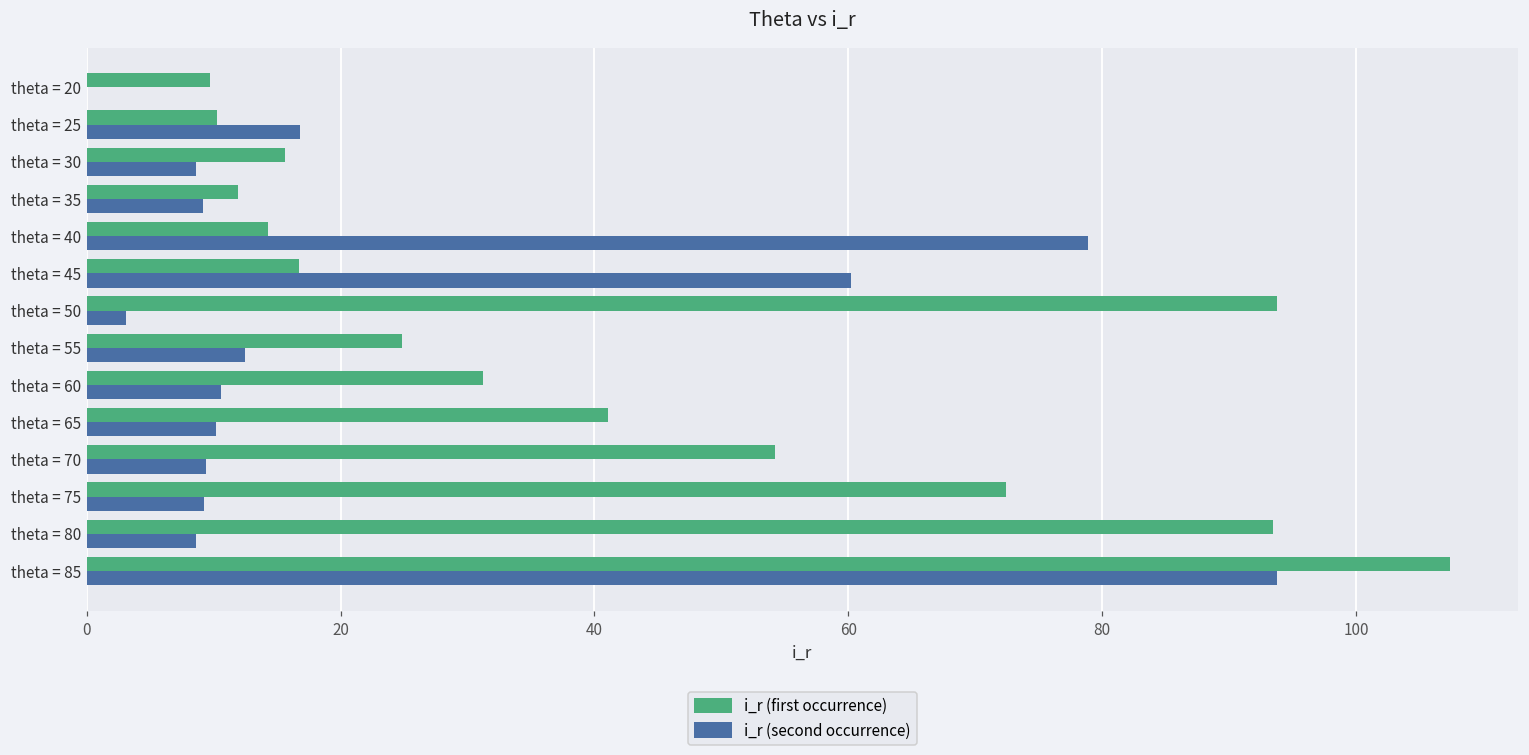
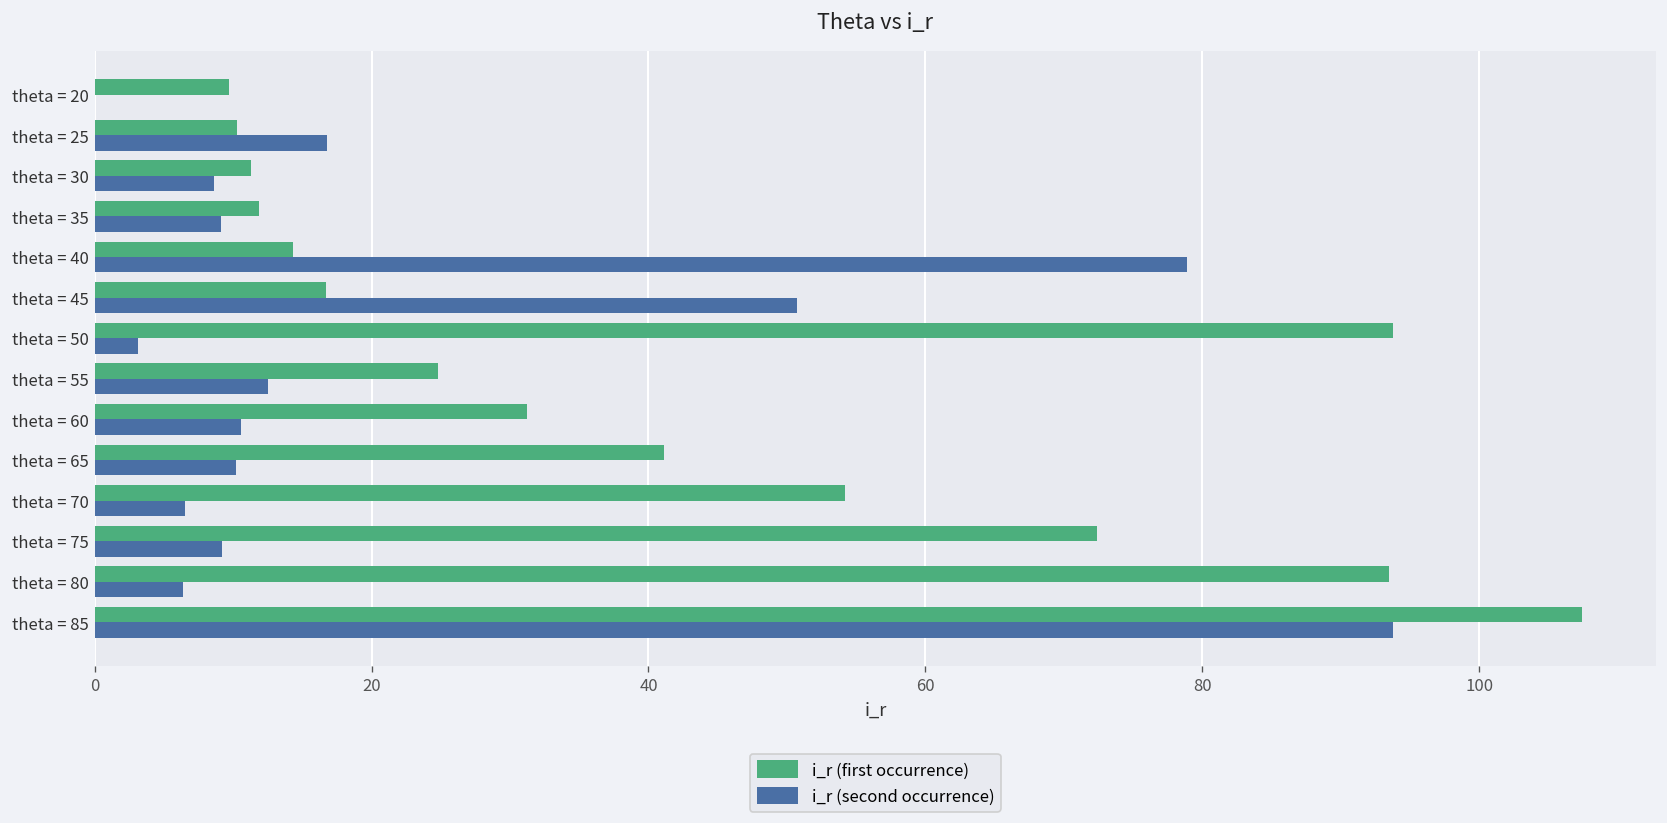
i_r (first occurrence), theta = 30: 15.6 -> 11.3
i_r (second occurrence), theta = 45: 60.2 -> 50.7
i_r (second occurrence), theta = 70: 9.4 -> 6.5
i_r (second occurrence), theta = 80: 8.6 -> 6.4
